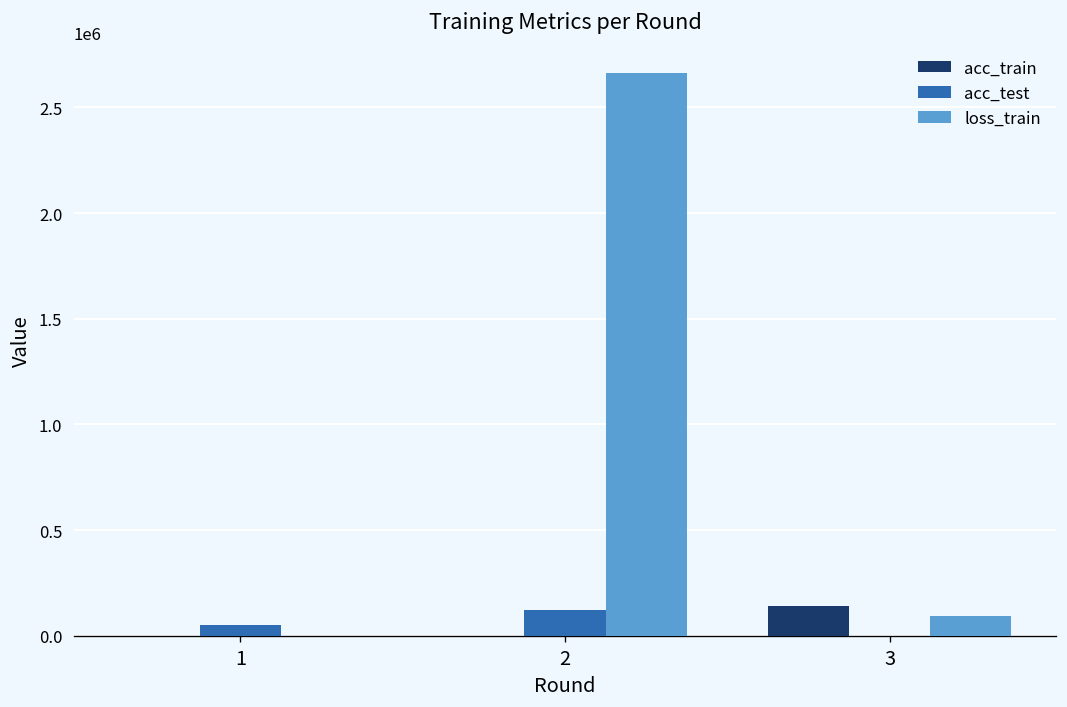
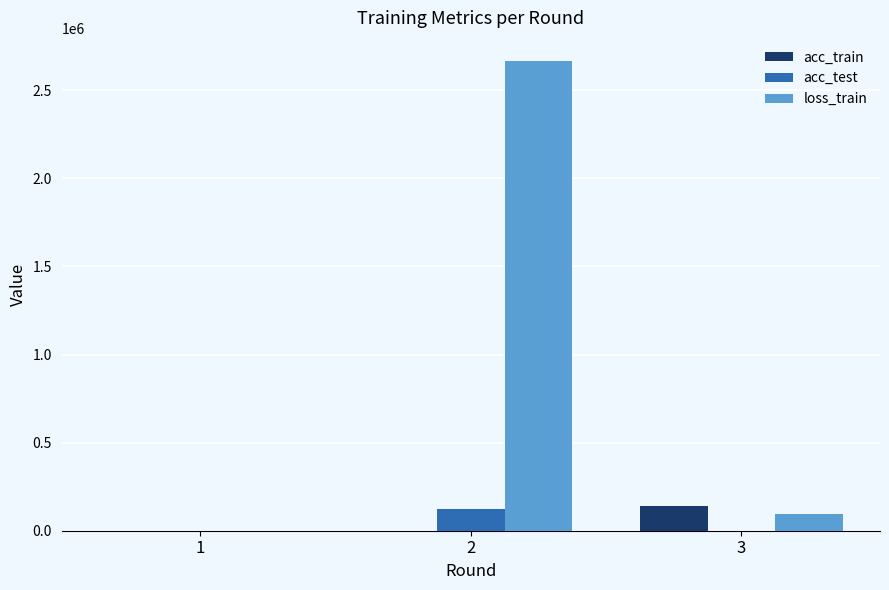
acc_test, 1: 50000 -> 0
